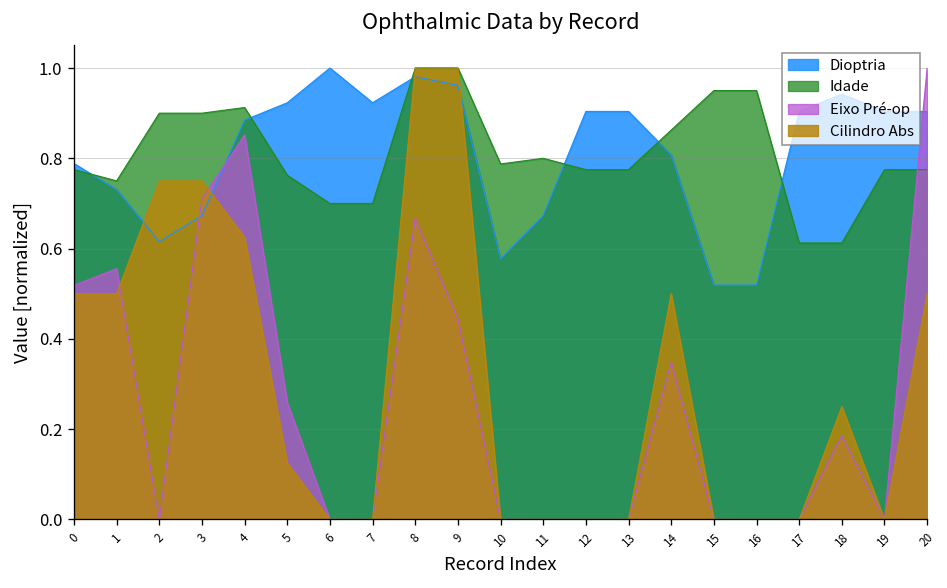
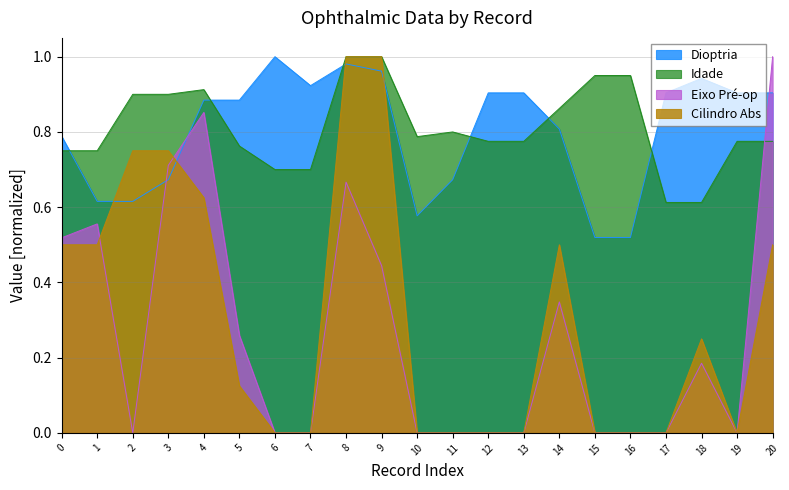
Idade, 0: 0.78 -> 0.75
Dioptria, 1: 0.73 -> 0.62
Dioptria, 5: 0.92 -> 0.88
